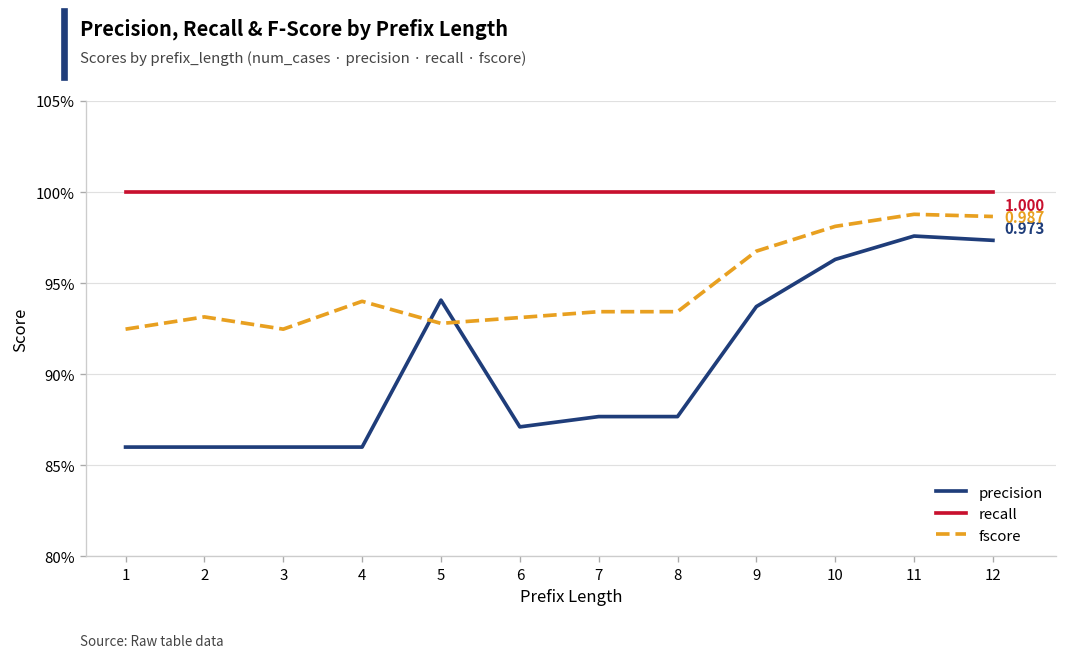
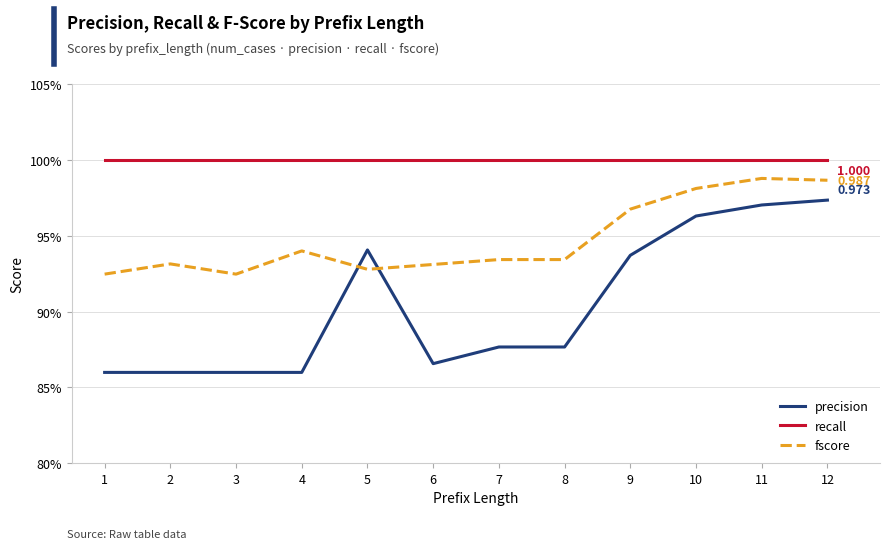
precision, 6: 87.1% -> 86.6%
precision, 11: 97.6% -> 97.0%
